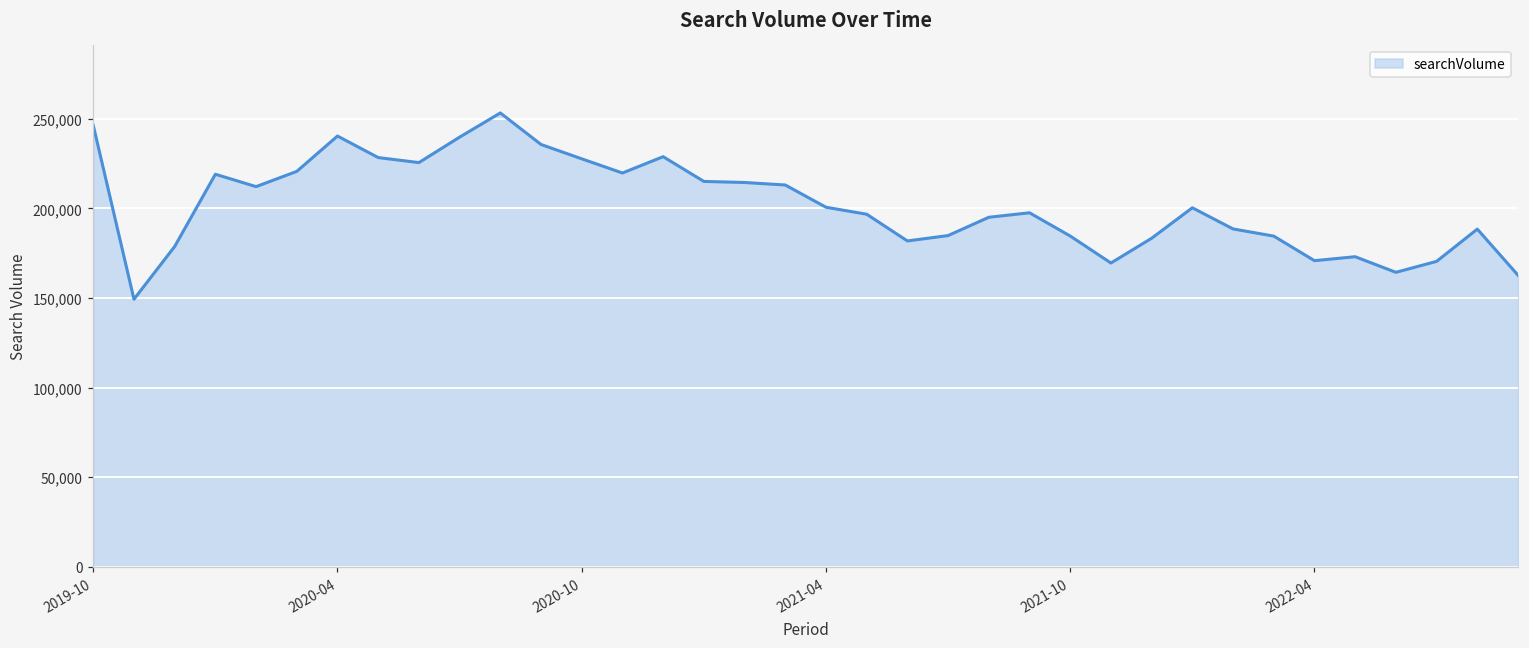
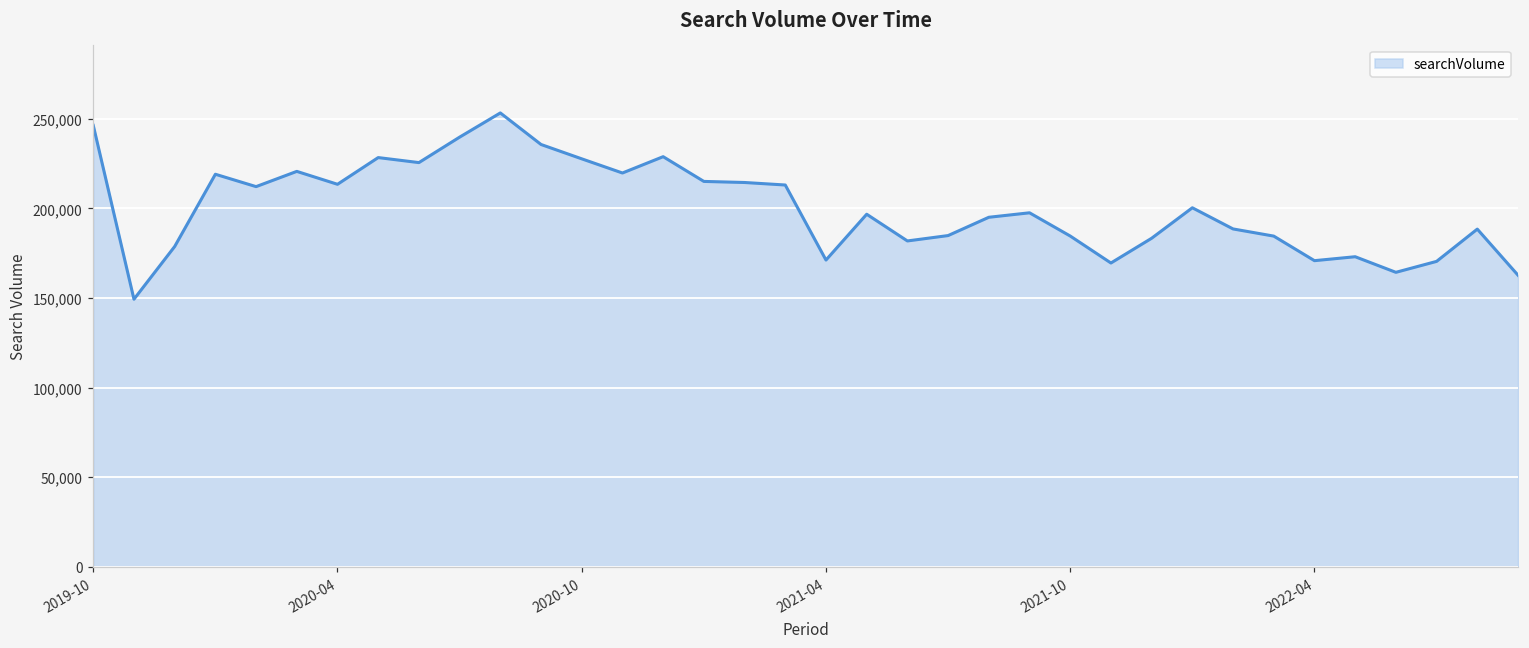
2020-04: 240,000 -> 213,000
2021-04: 201,000 -> 171,000
